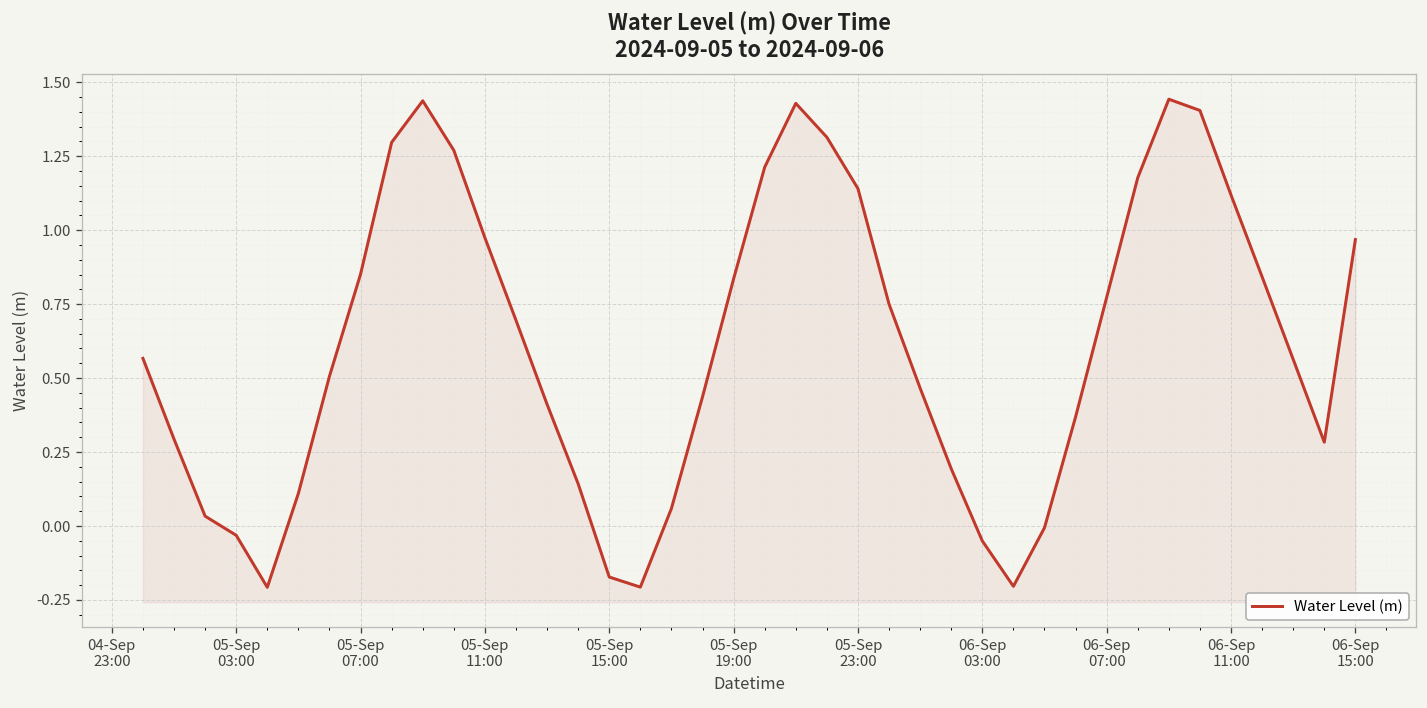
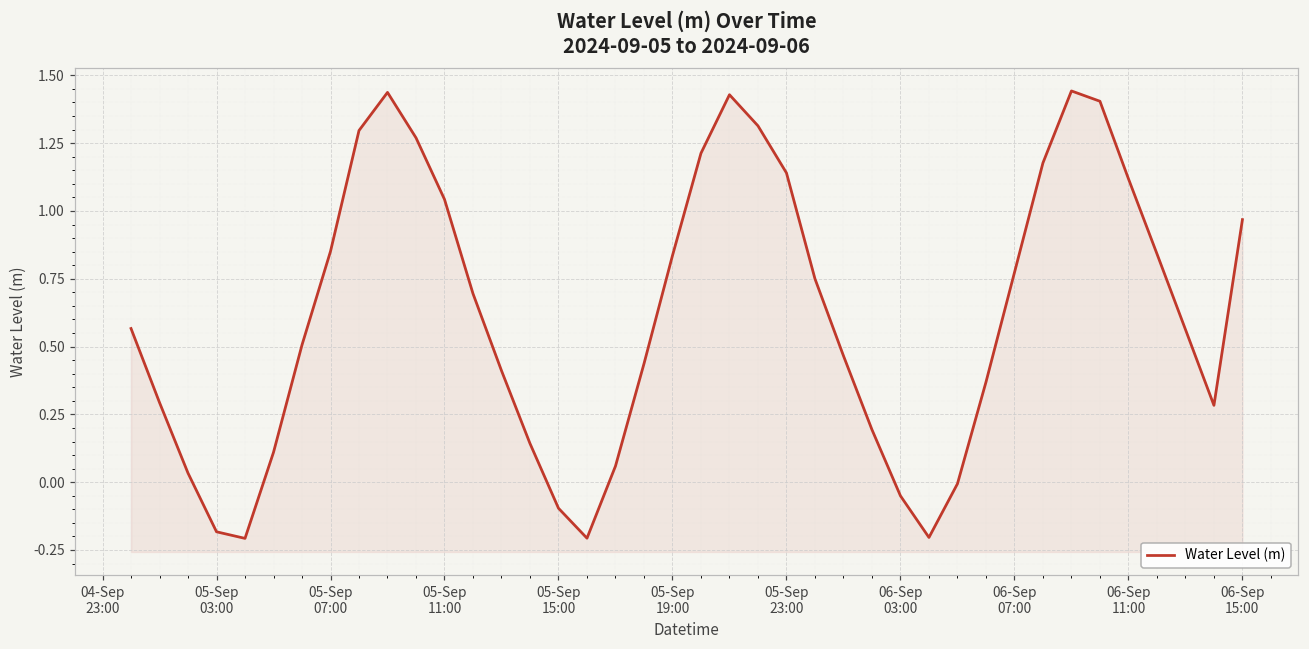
05-Sep 03:00: -0.03 -> -0.18
05-Sep 11:00: 0.97 -> 1.04
05-Sep 15:00: -0.17 -> -0.10
